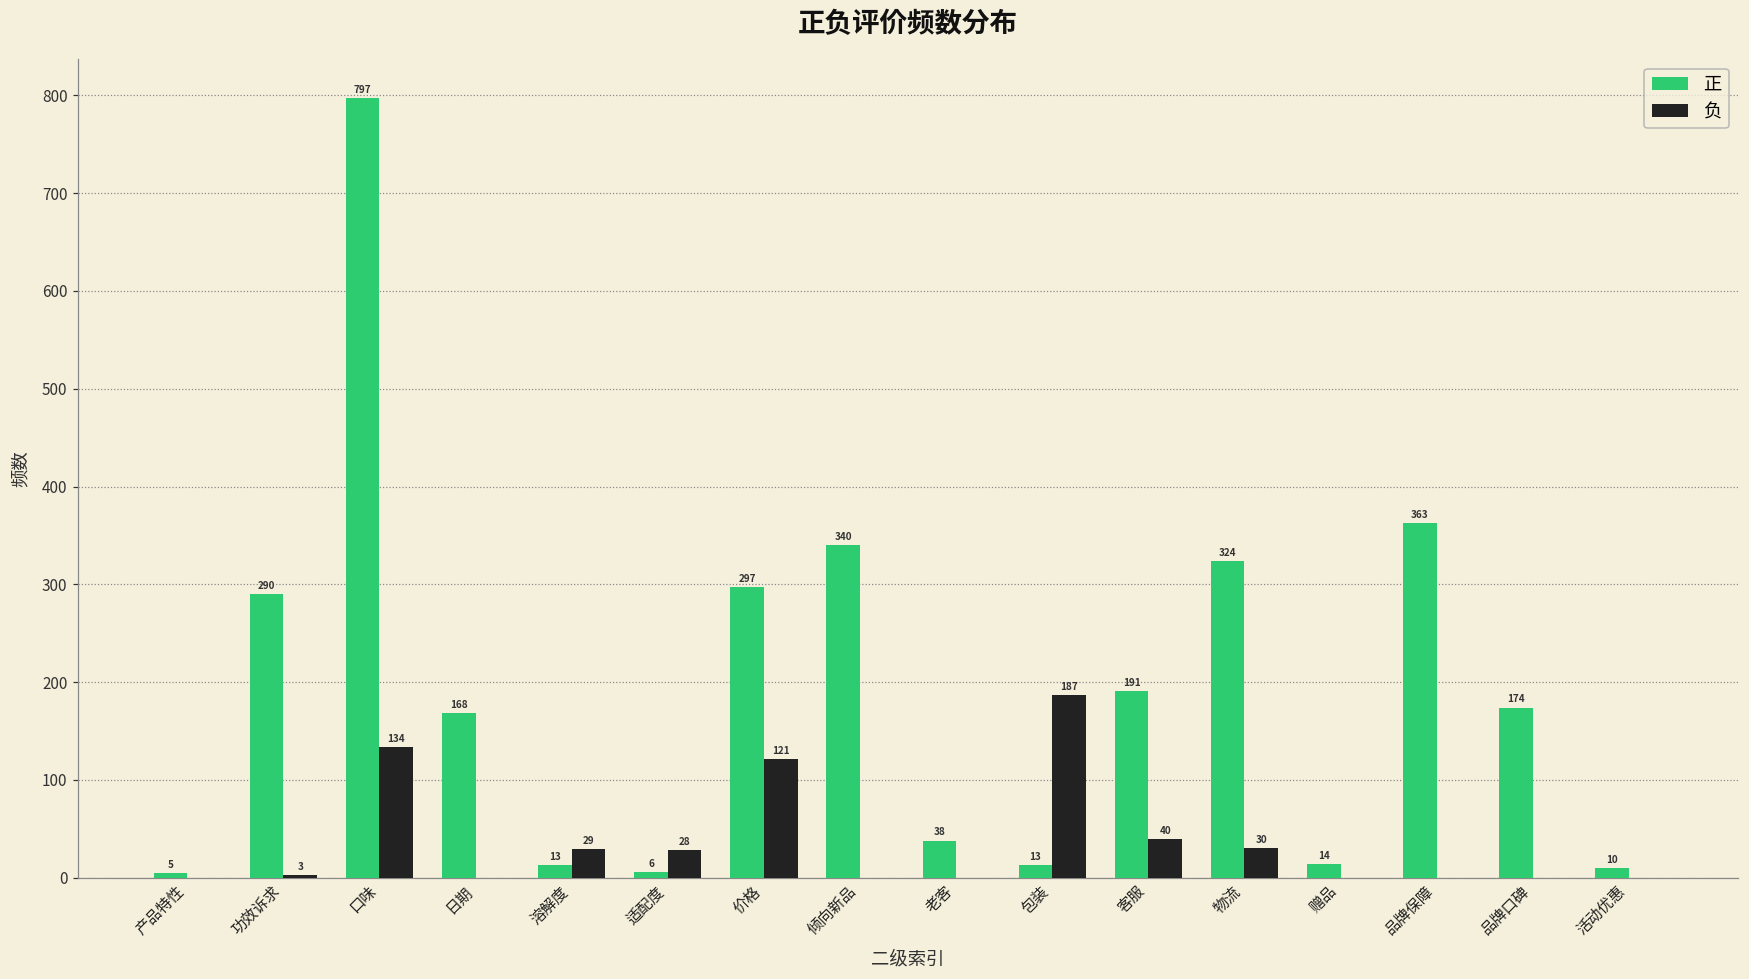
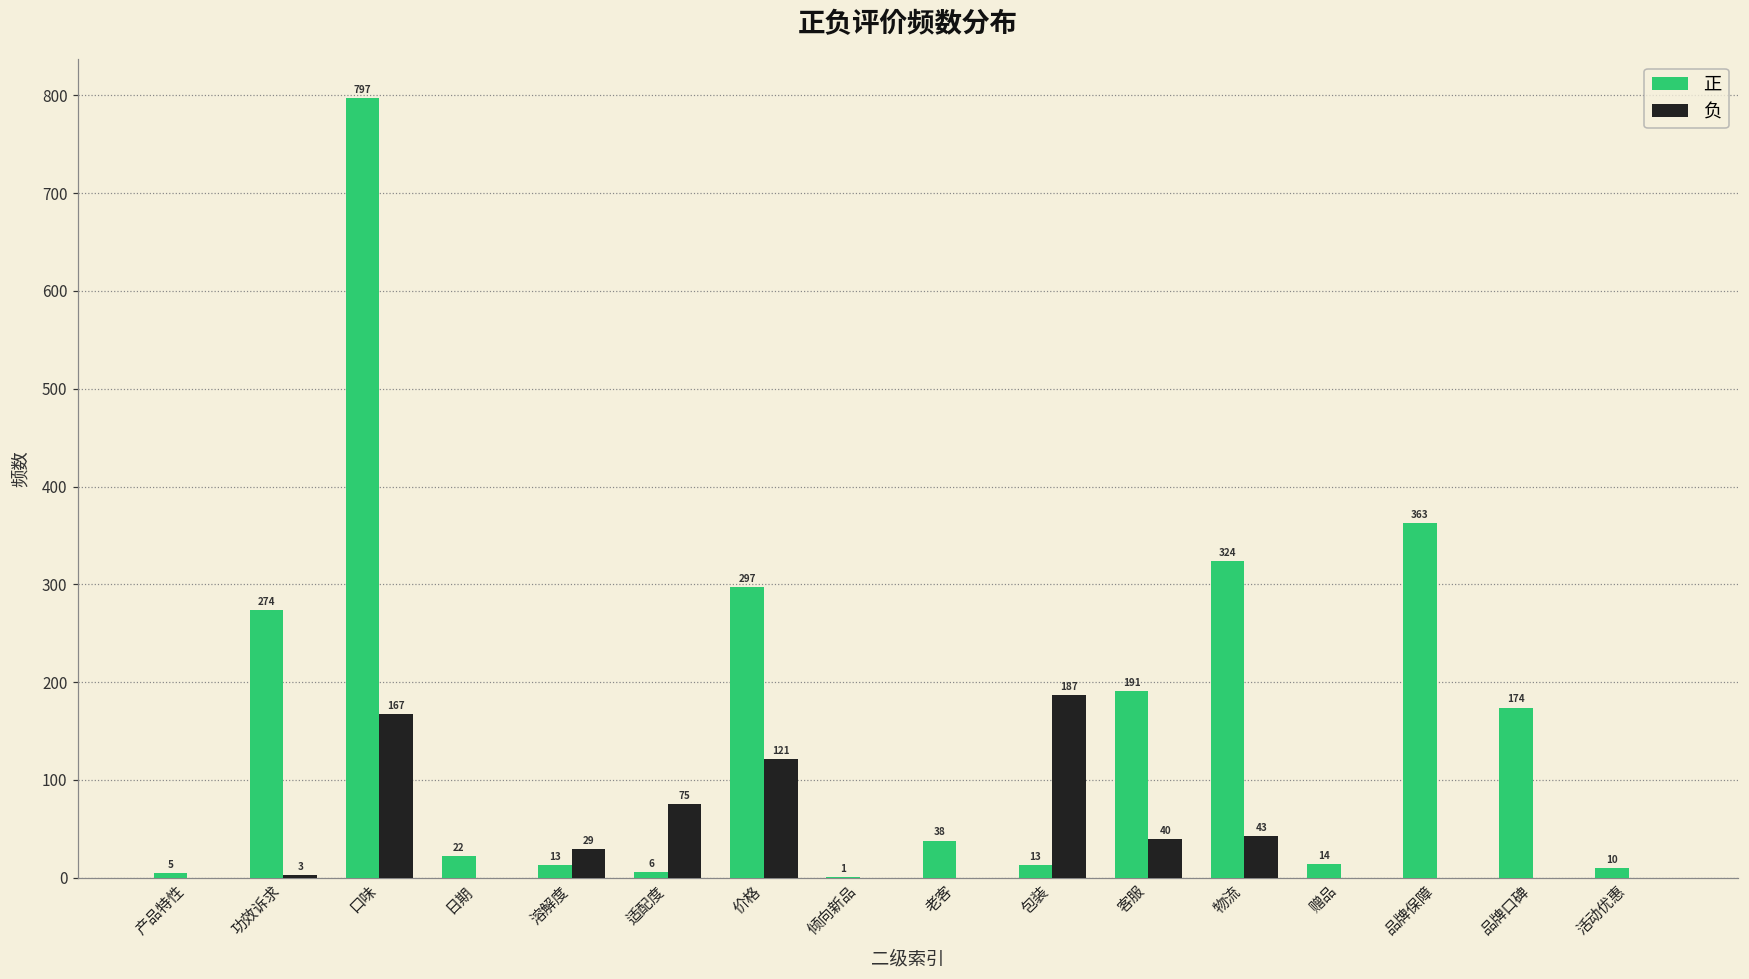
正, 功效诉求: 290 -> 274
负, 口味: 134 -> 167
正, 日期: 168 -> 22
负, 适配度: 28 -> 75
正, 倾向新品: 340 -> 1
负, 物流: 30 -> 43
